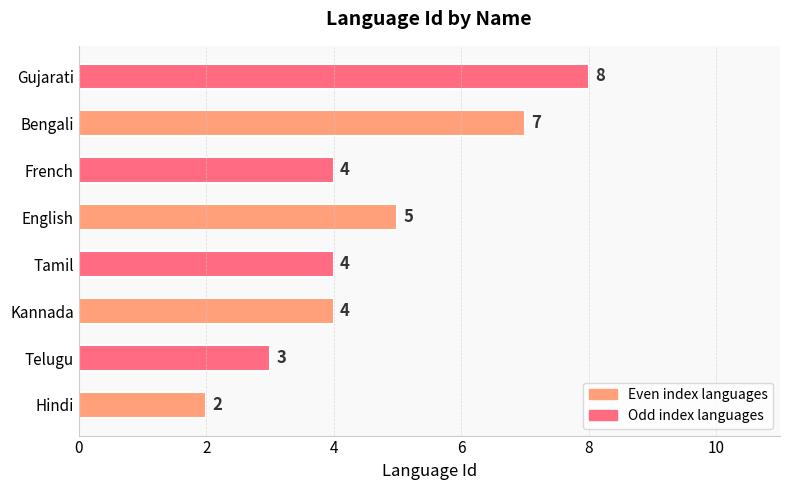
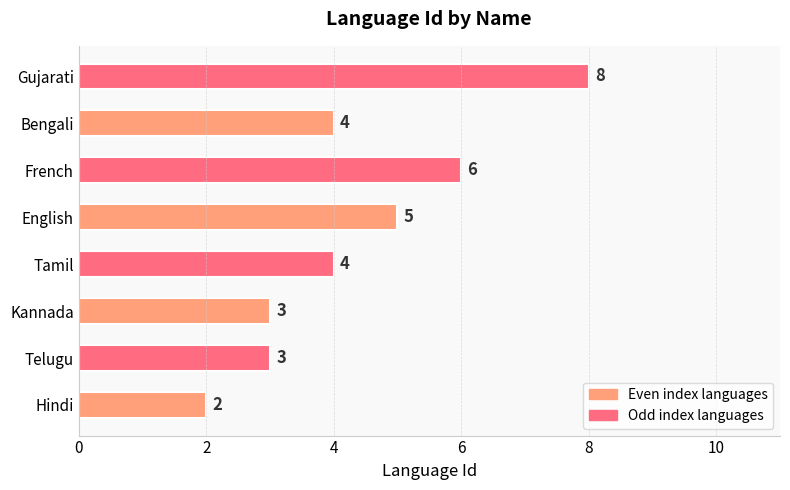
Bengali: 7 -> 4
French: 4 -> 6
Kannada: 4 -> 3
